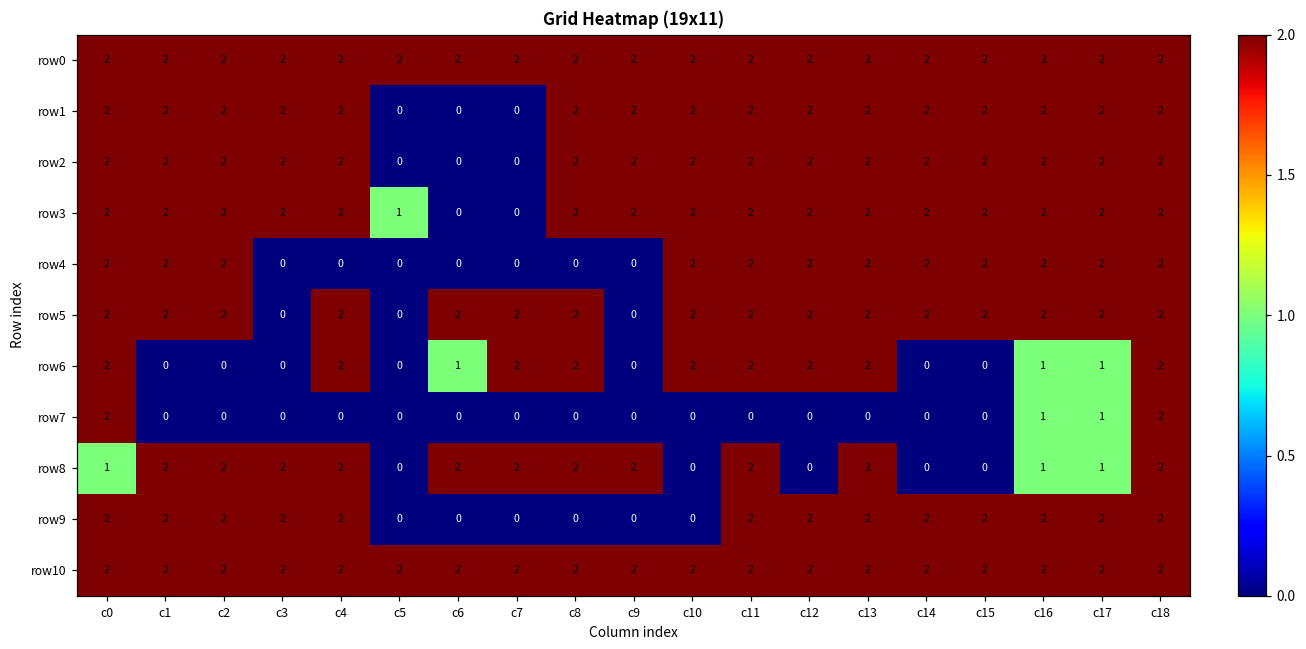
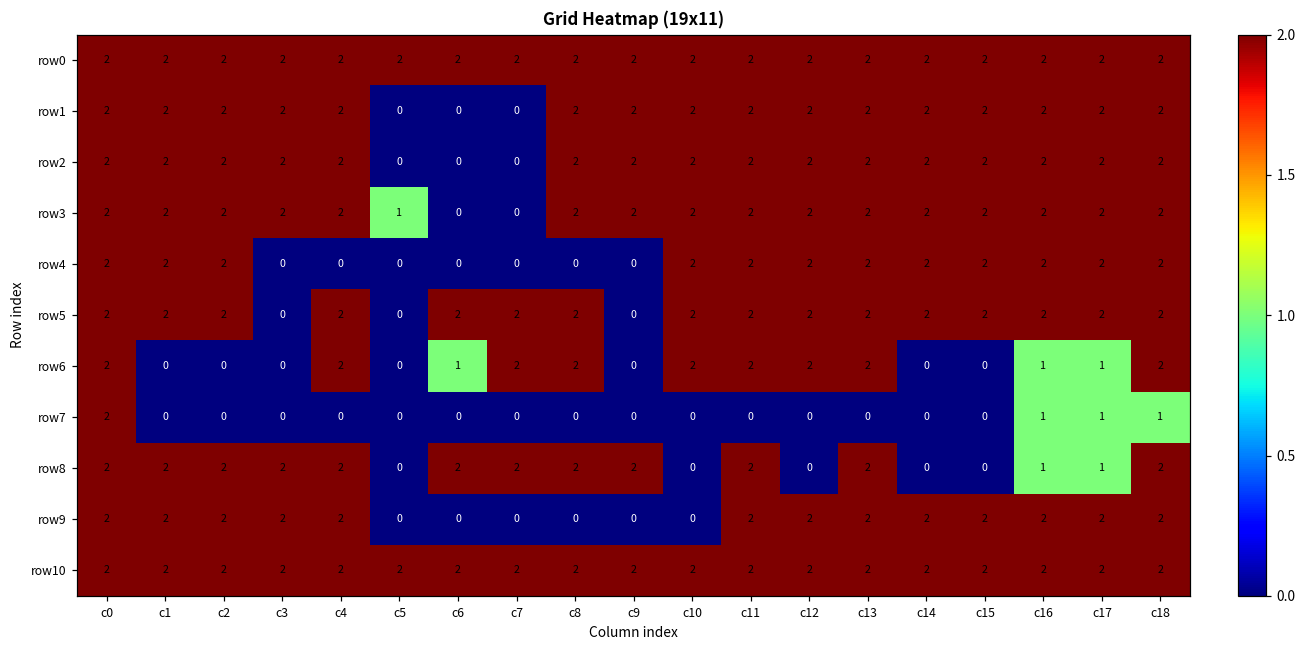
row7, c18: 2 -> 1
row8, c0: 1 -> 2
